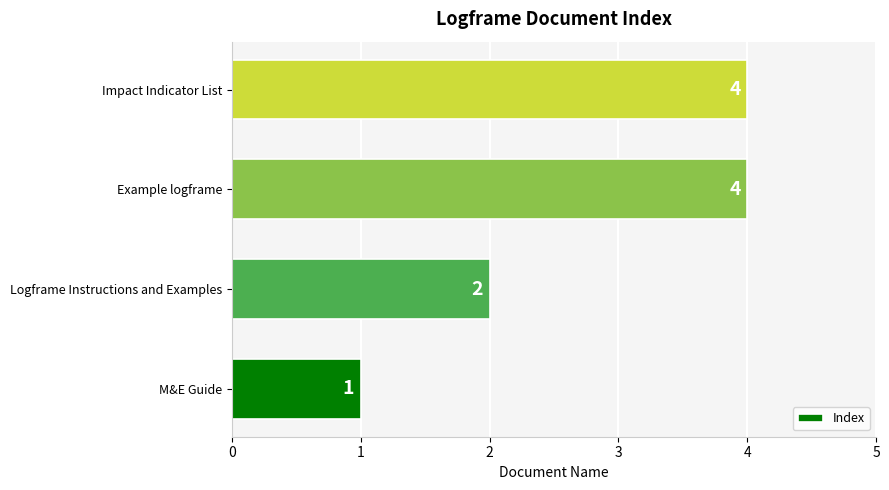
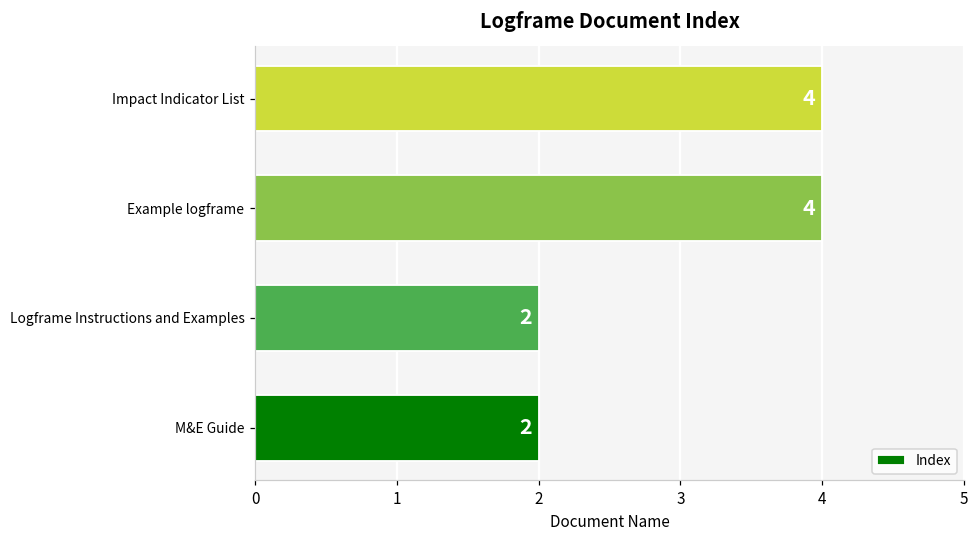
M&E Guide: 1 -> 2
